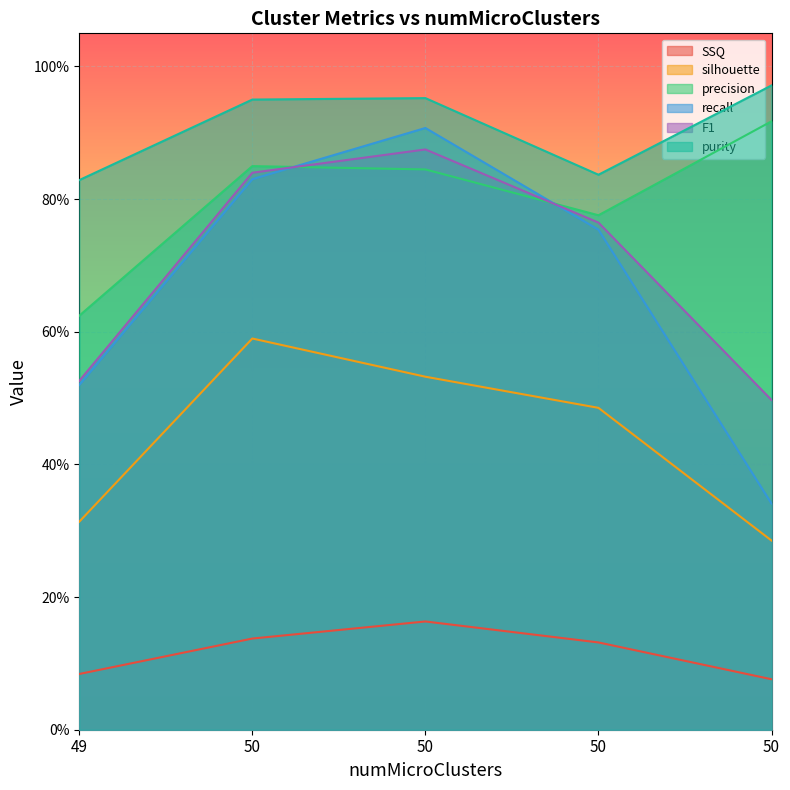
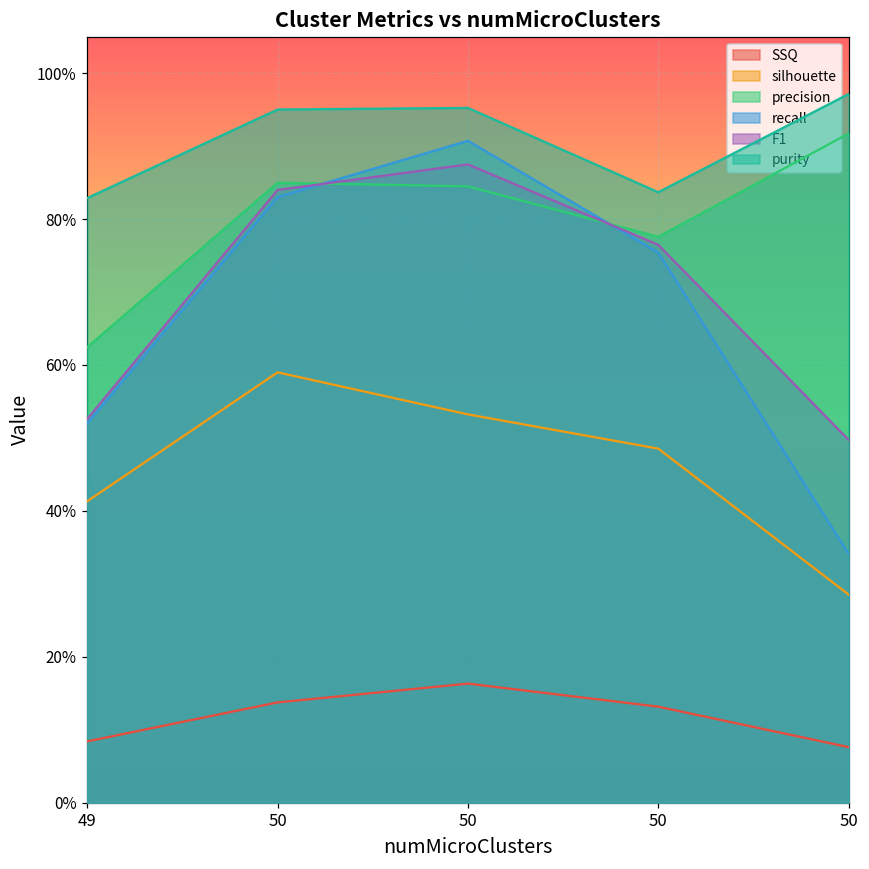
silhouette, 49: 31% -> 41%
